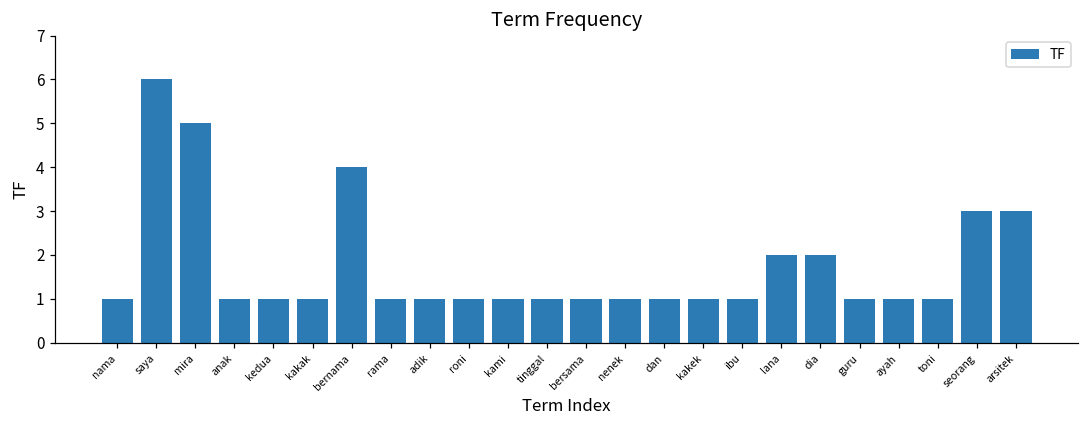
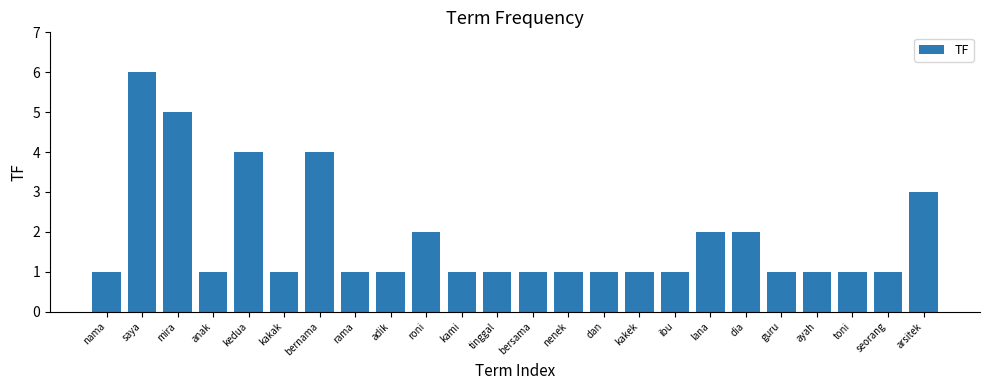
kedua: 1 -> 4
roni: 1 -> 2
seorang: 3 -> 1
